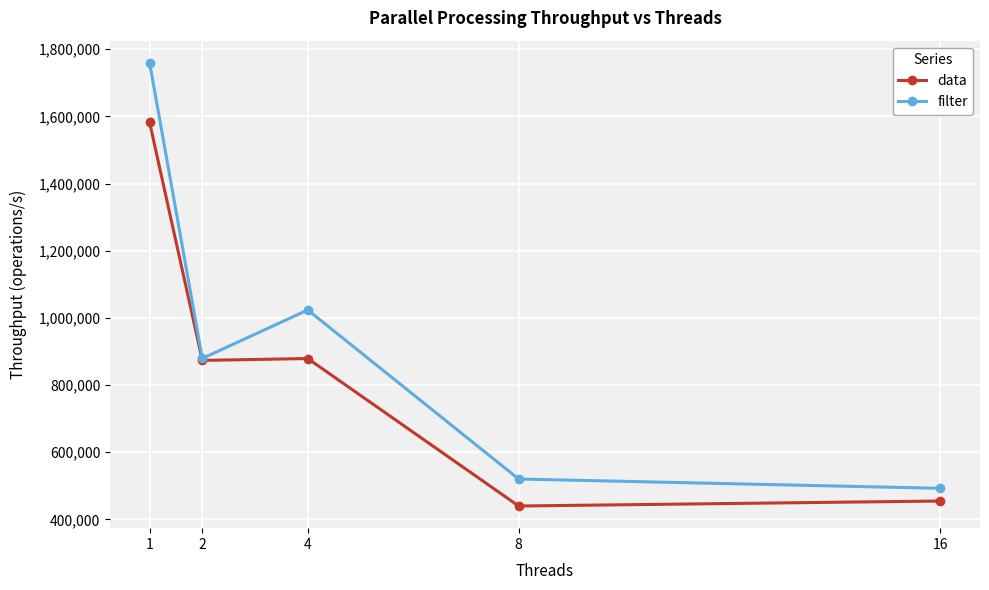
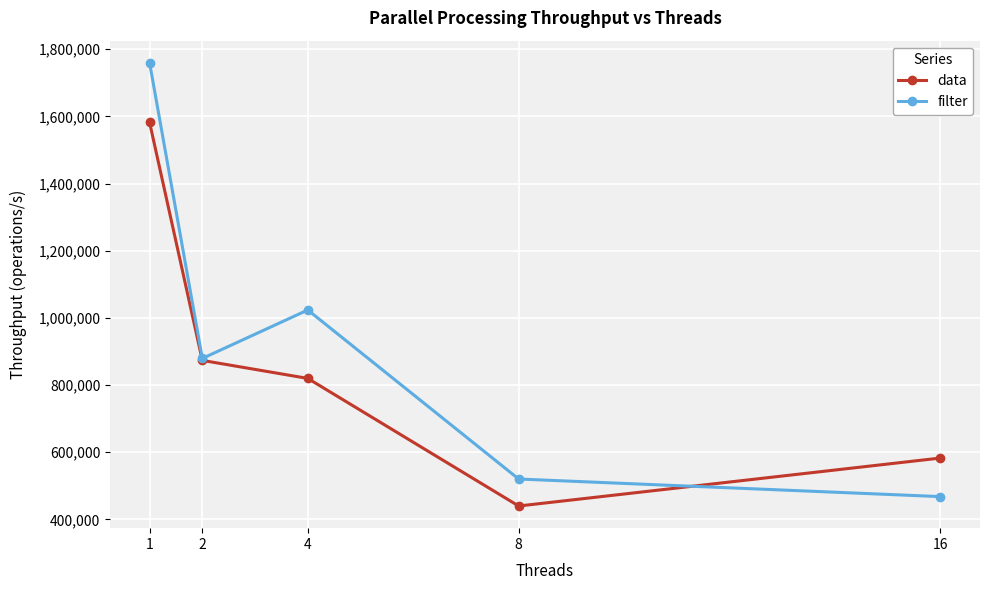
data, 4: 880,000 -> 820,000
data, 16: 450,000 -> 580,000
filter, 16: 490,000 -> 470,000
